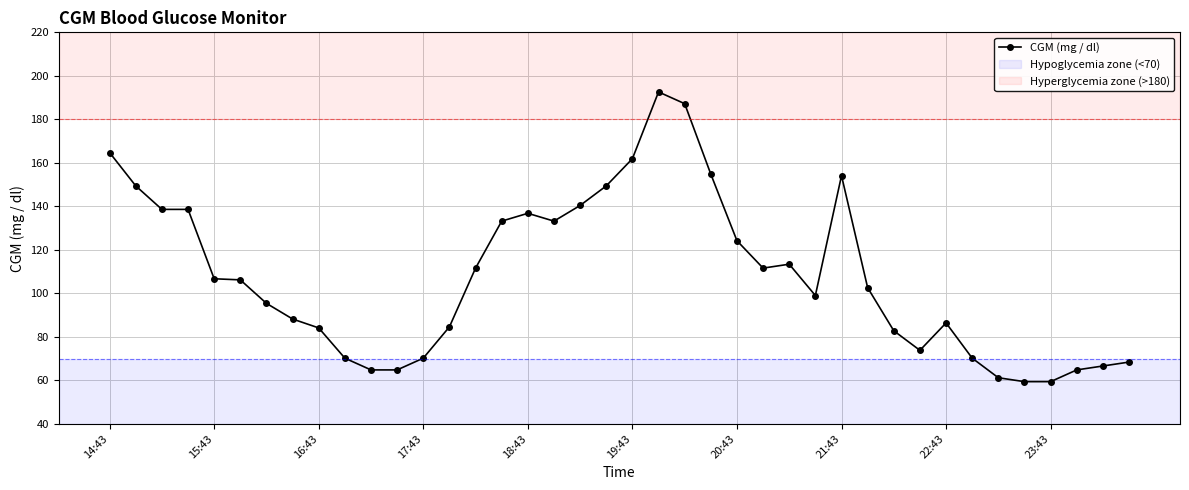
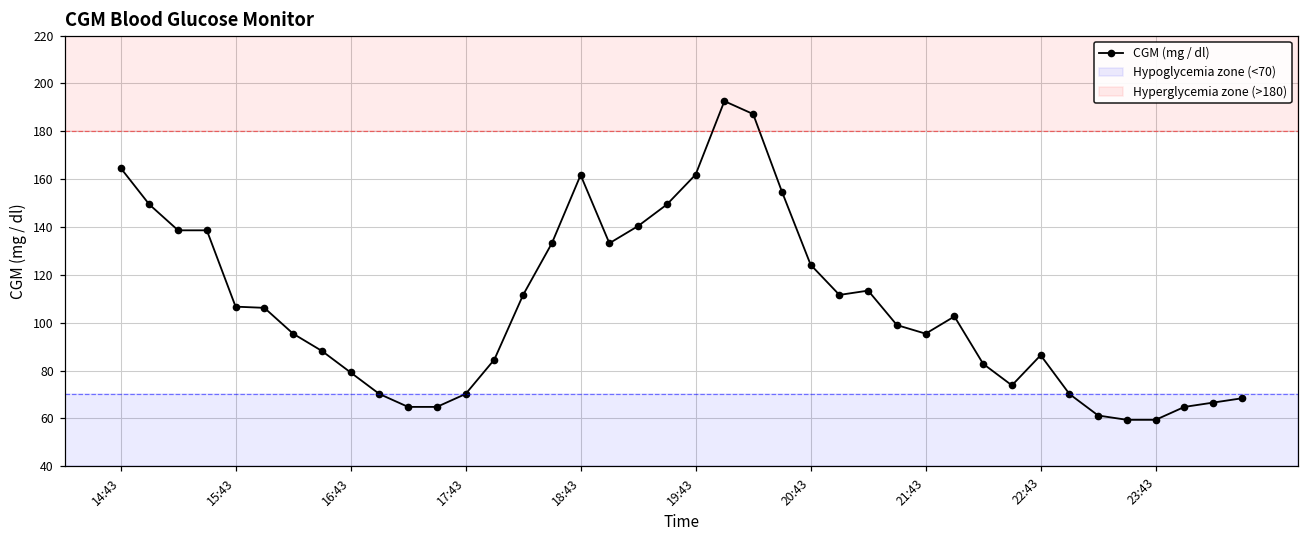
16:43: 84 -> 79
18:43: 137 -> 162
21:43: 154 -> 95
